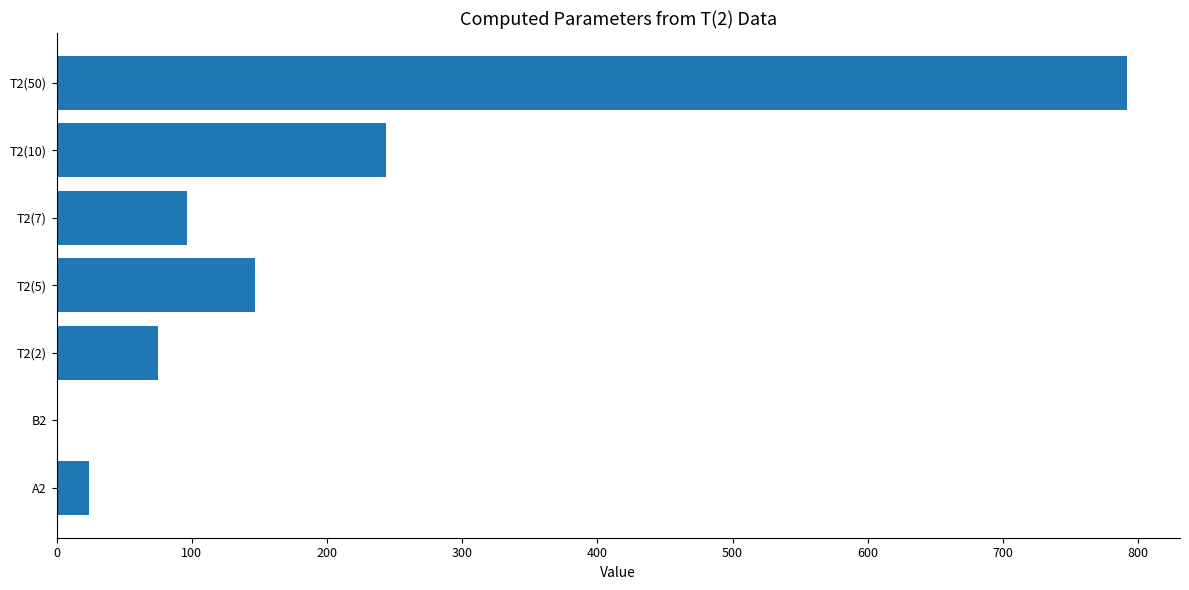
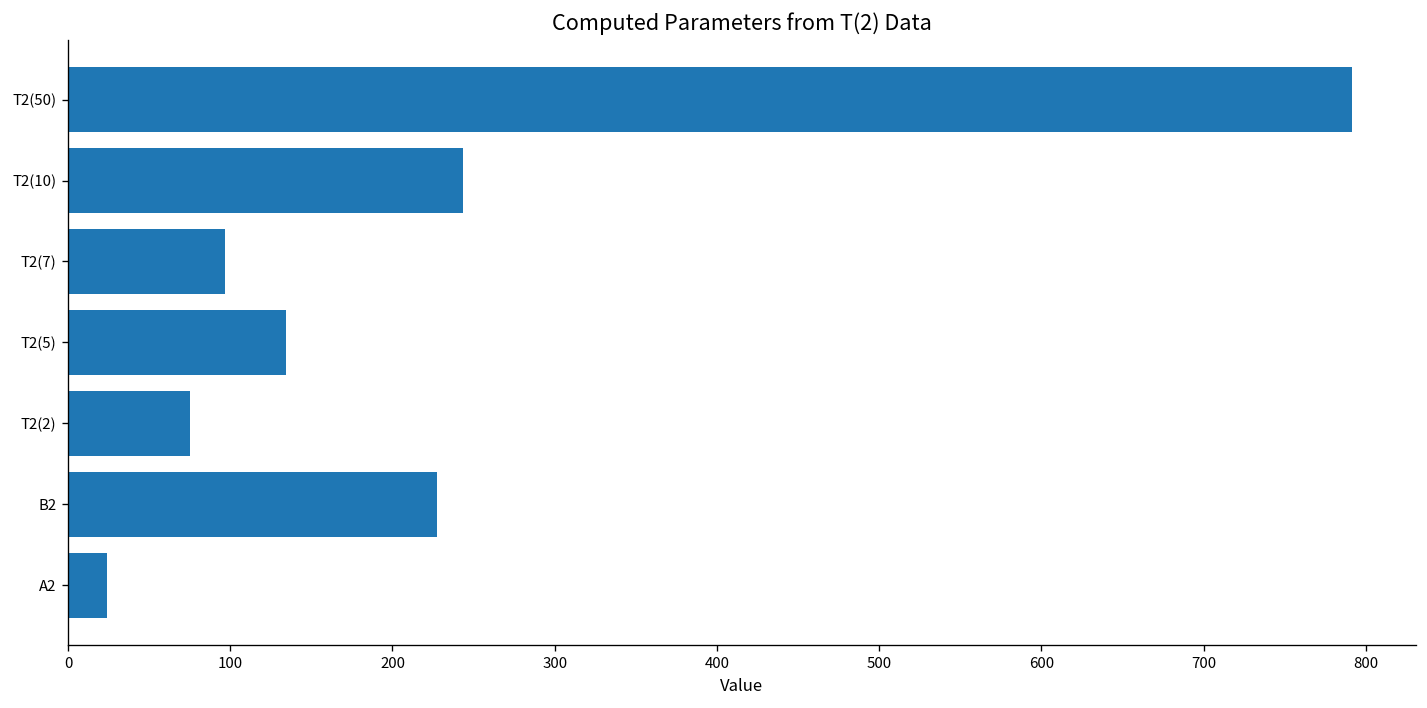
T2(5): 146 -> 135
B2: 1 -> 227
